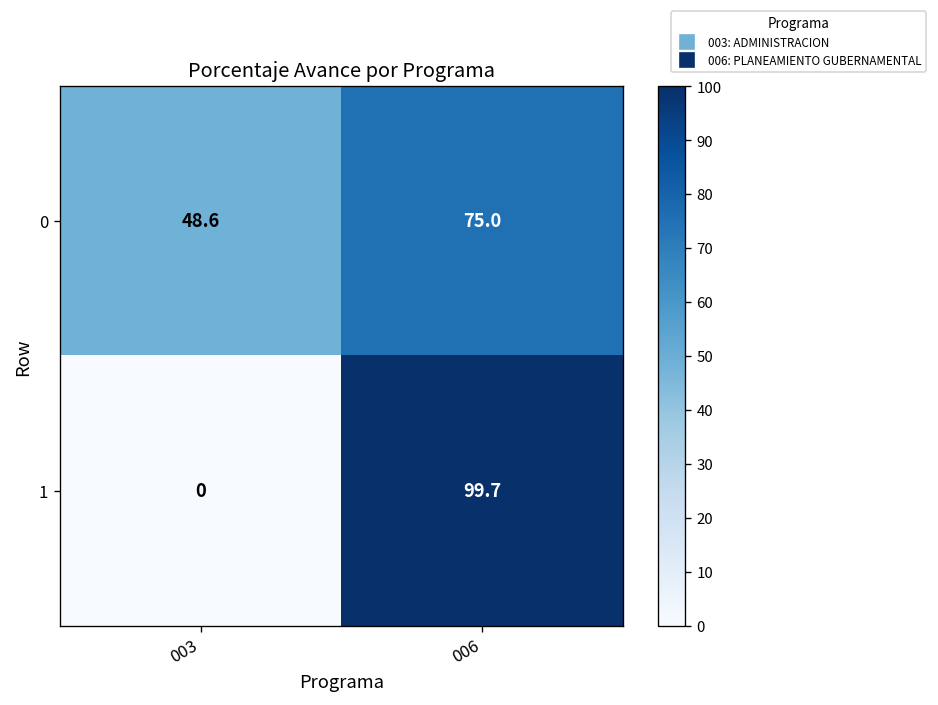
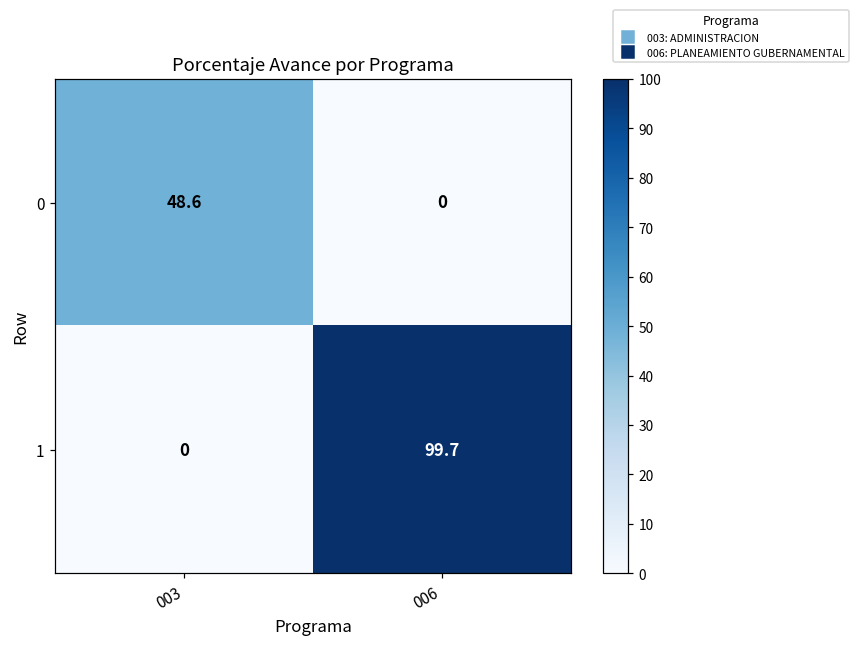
0, 006: 75.0 -> 0
